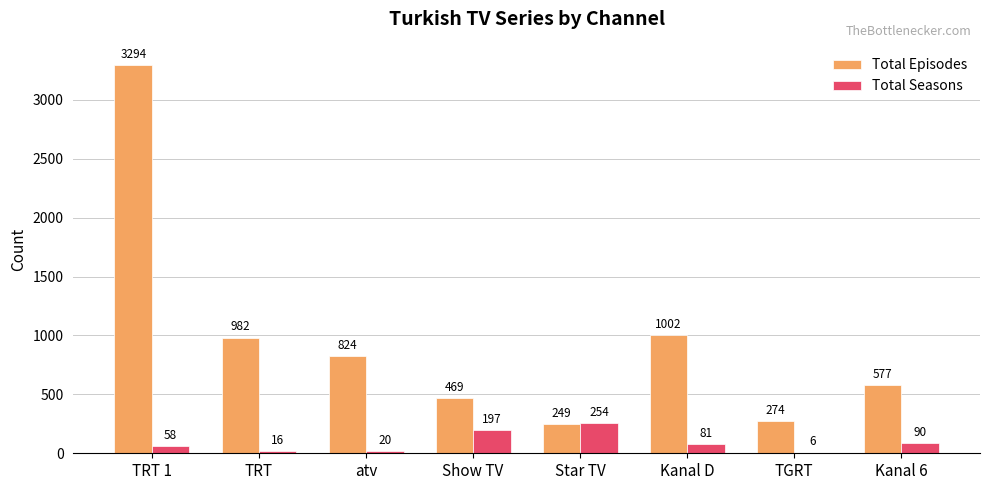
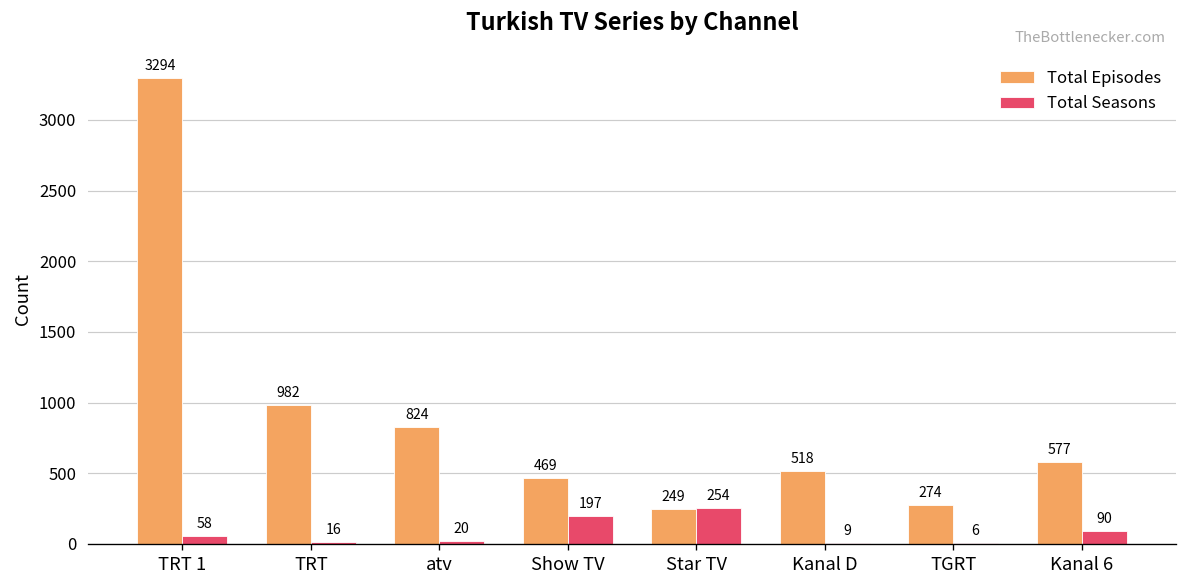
Total Episodes, Kanal D: 1002 -> 518
Total Seasons, Kanal D: 81 -> 9
